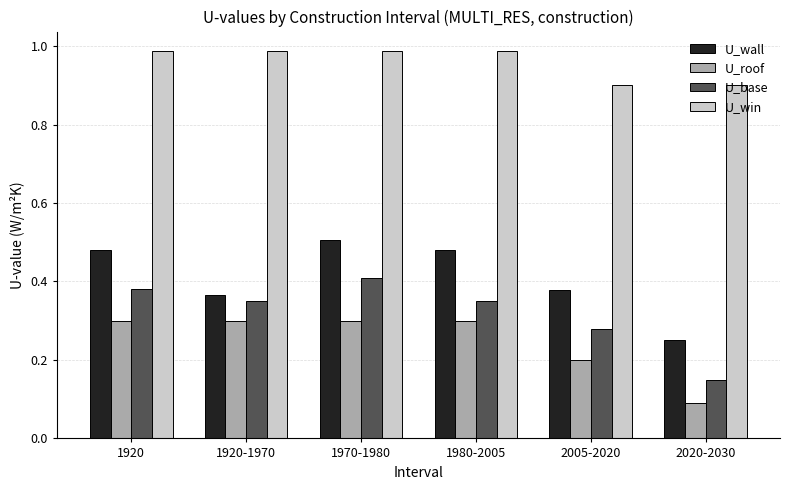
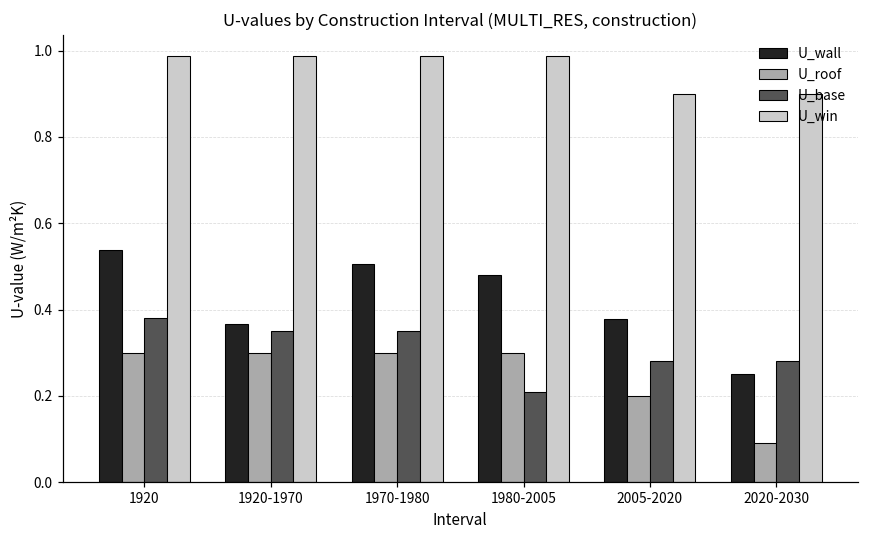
U_wall, 1920: 0.48 -> 0.54
U_base, 1970-1980: 0.41 -> 0.35
U_base, 1980-2005: 0.35 -> 0.21
U_base, 2020-2030: 0.15 -> 0.28
